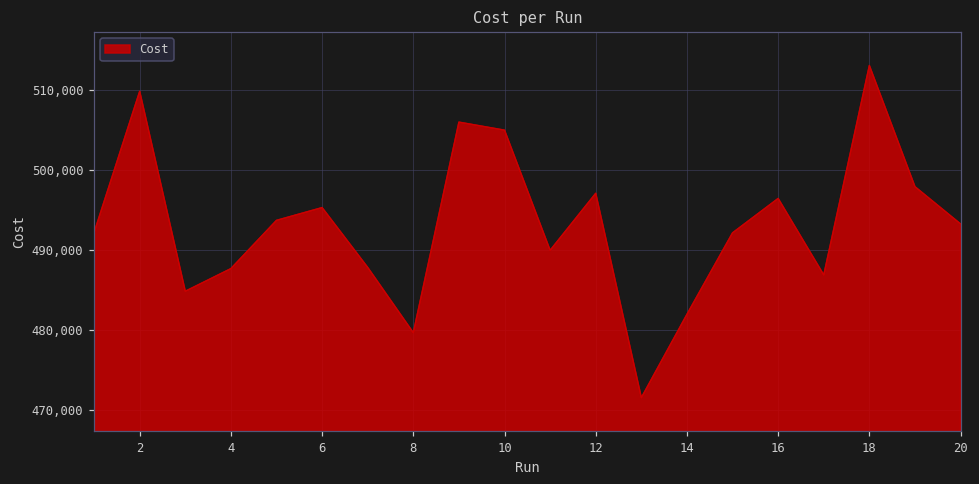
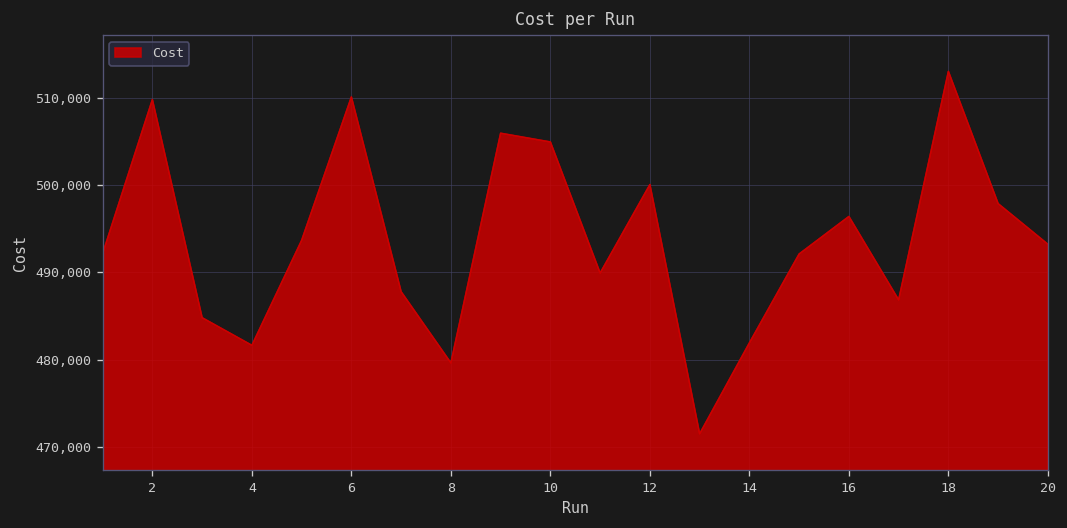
4: 488,000 -> 482,000
6: 495,000 -> 510,000
12: 497,000 -> 500,000
